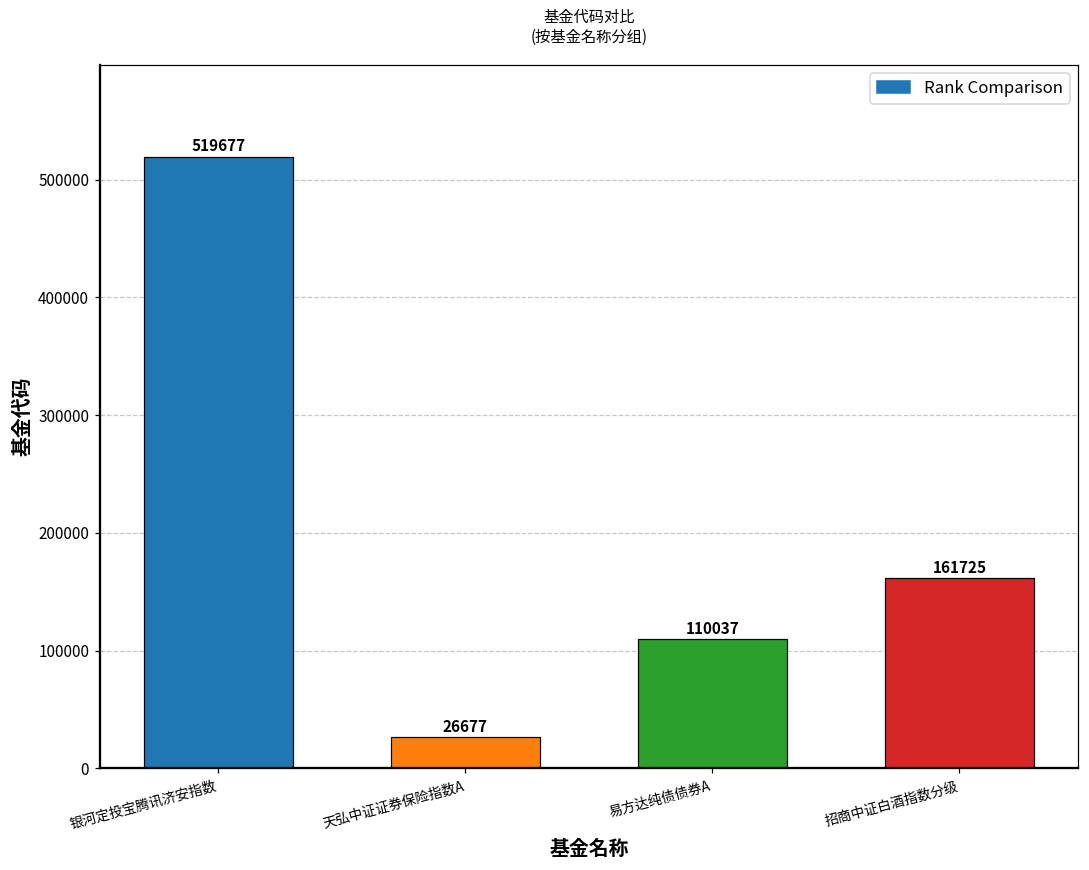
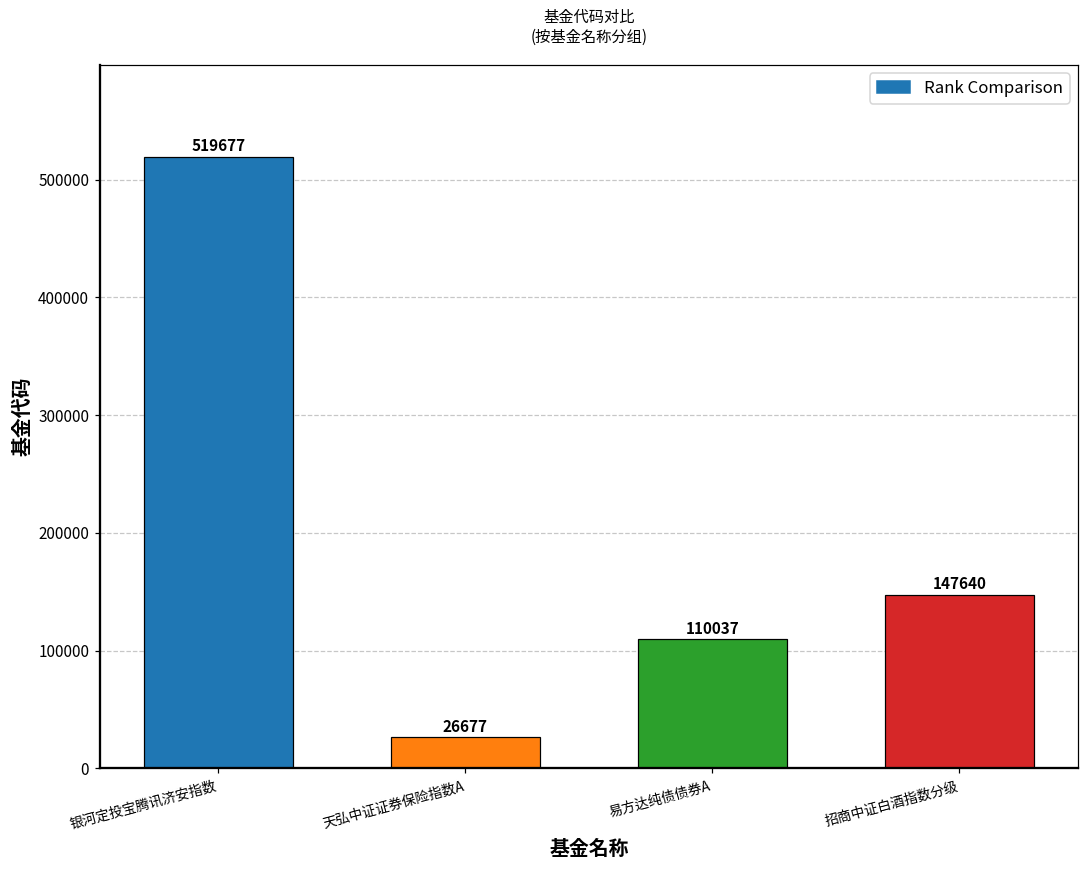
招商中证白酒指数分级: 161725 -> 147640
